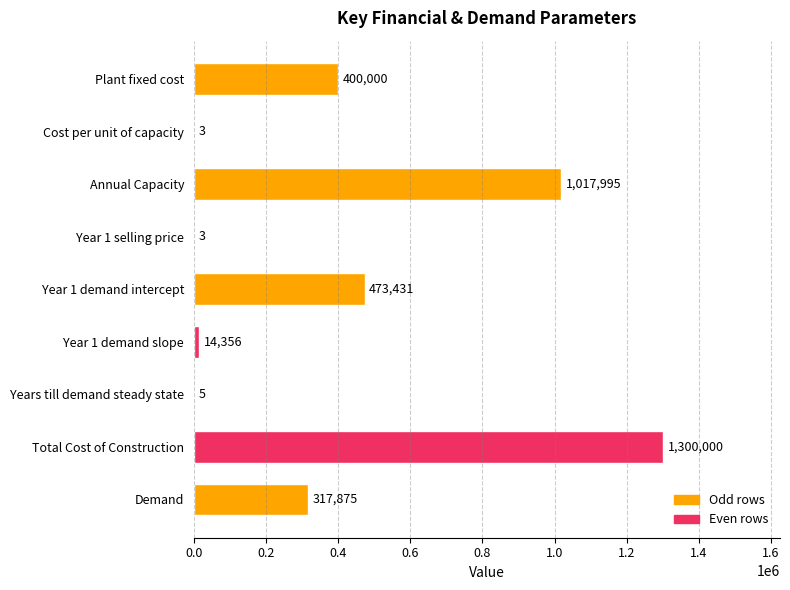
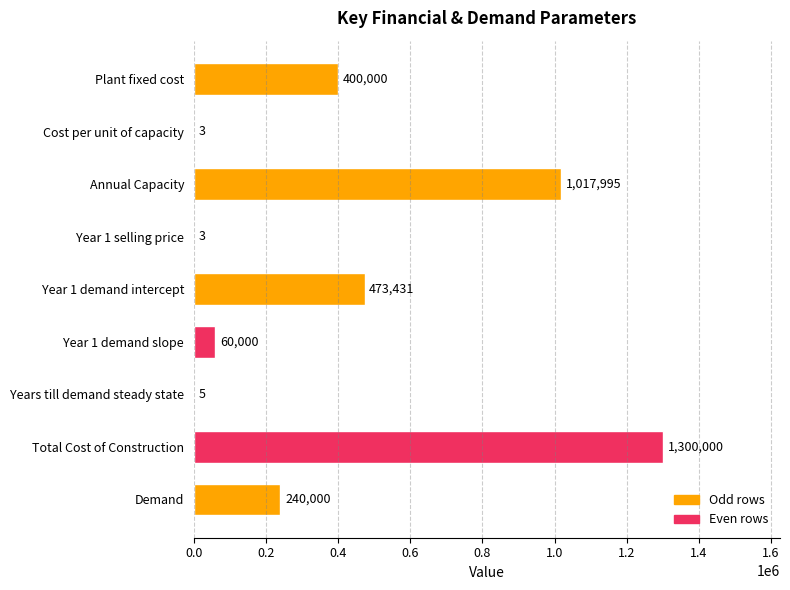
Year 1 demand slope: 14,356 -> 60,000
Demand: 317,875 -> 240,000
